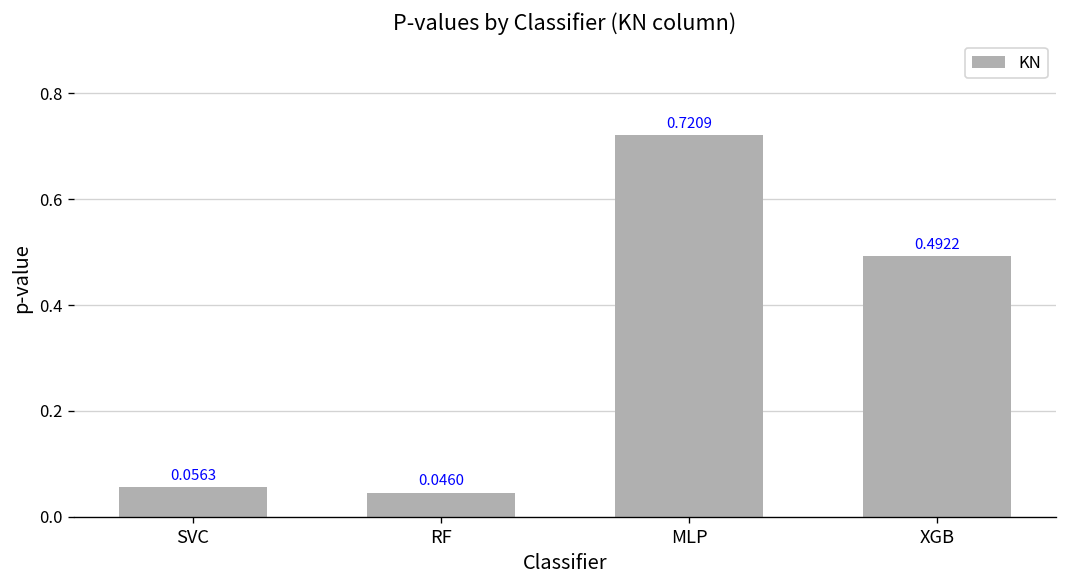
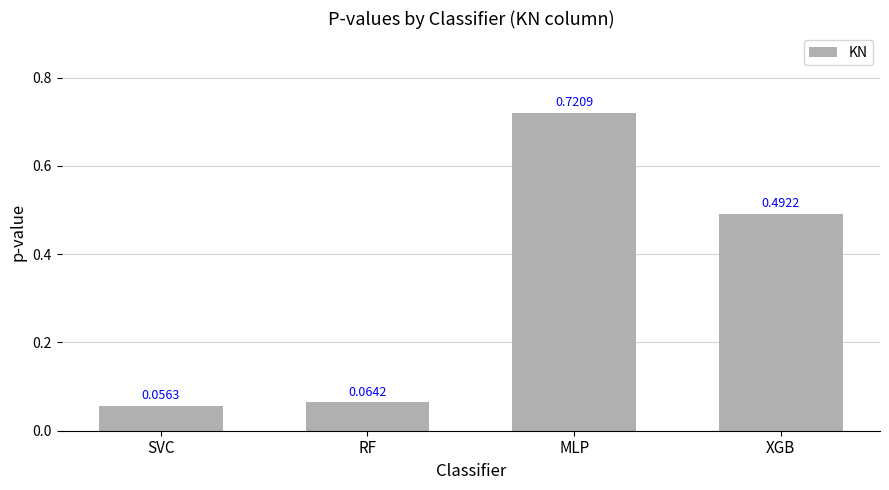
RF: 0.0460 -> 0.0642
